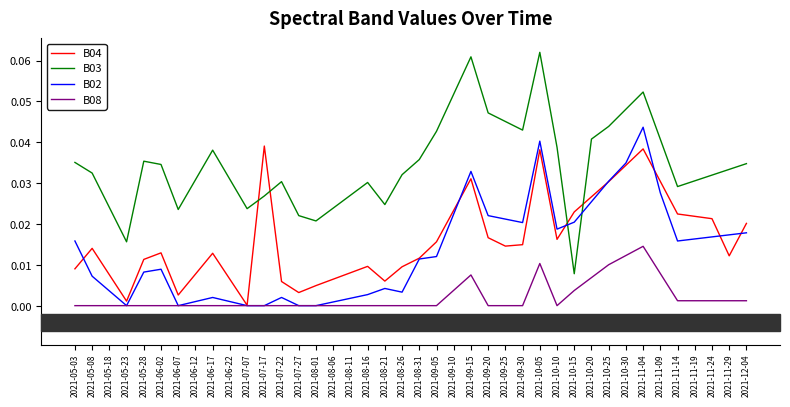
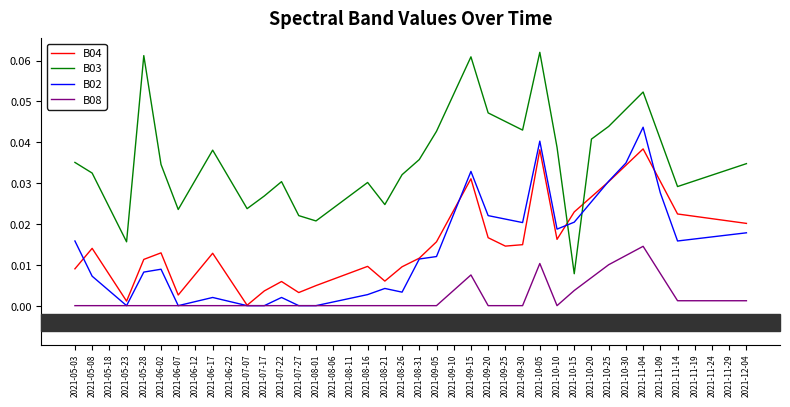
B03, 2021-05-28: 0.035 -> 0.061
B04, 2021-07-17: 0.039 -> 0.004
B04, 2021-11-29: 0.012 -> 0.021
